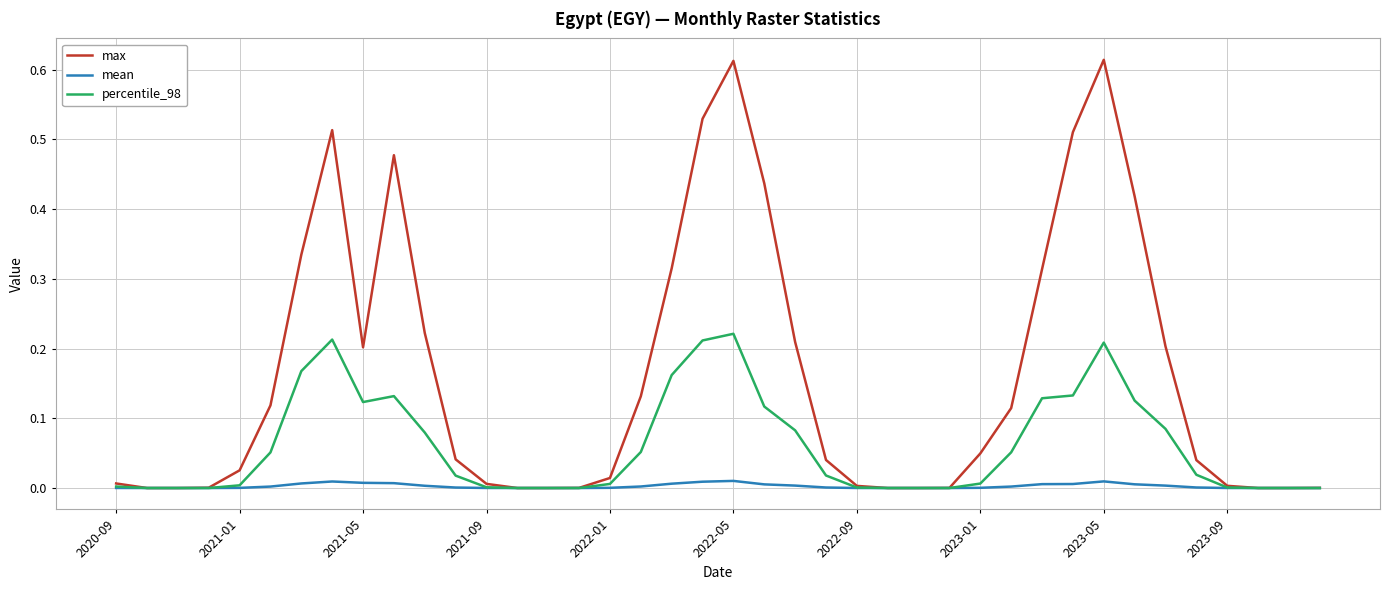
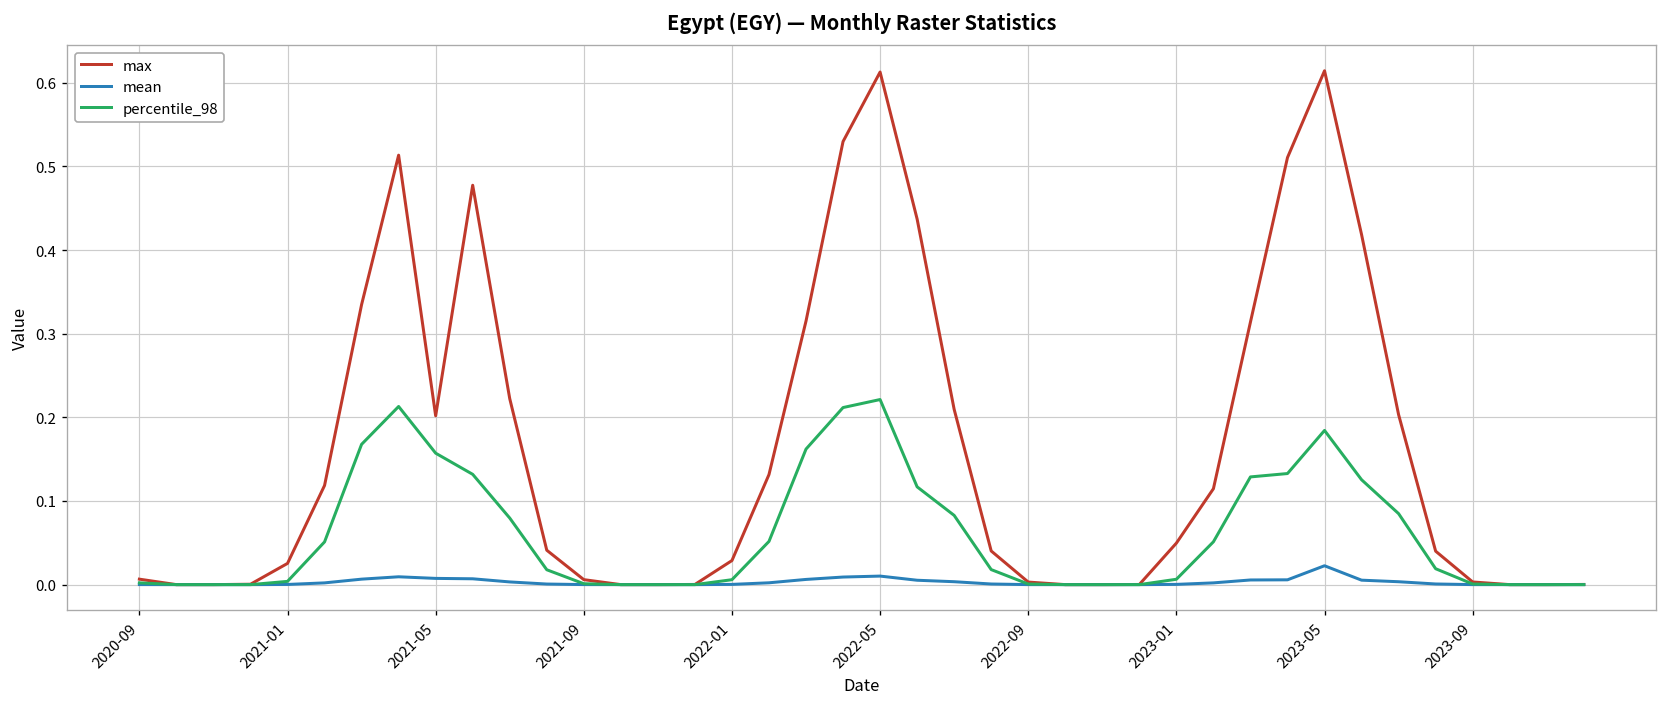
percentile_98, 2021-05: 0.12 -> 0.16
max, 2022-01: 0.01 -> 0.03
mean, 2023-05: 0.01 -> 0.02
percentile_98, 2023-05: 0.21 -> 0.18
